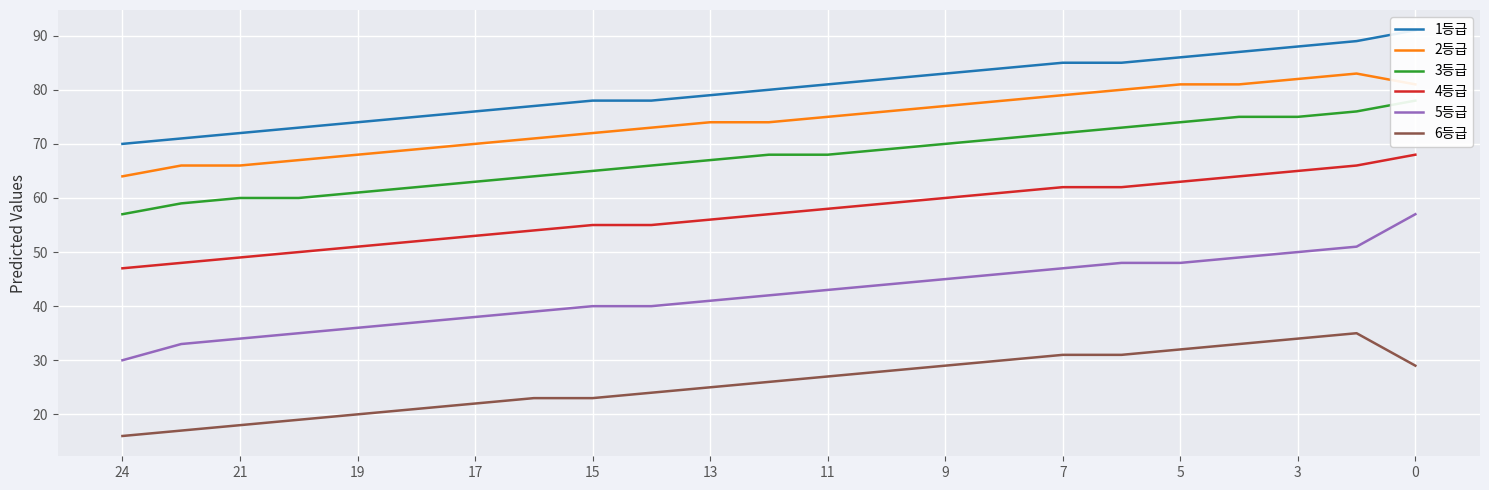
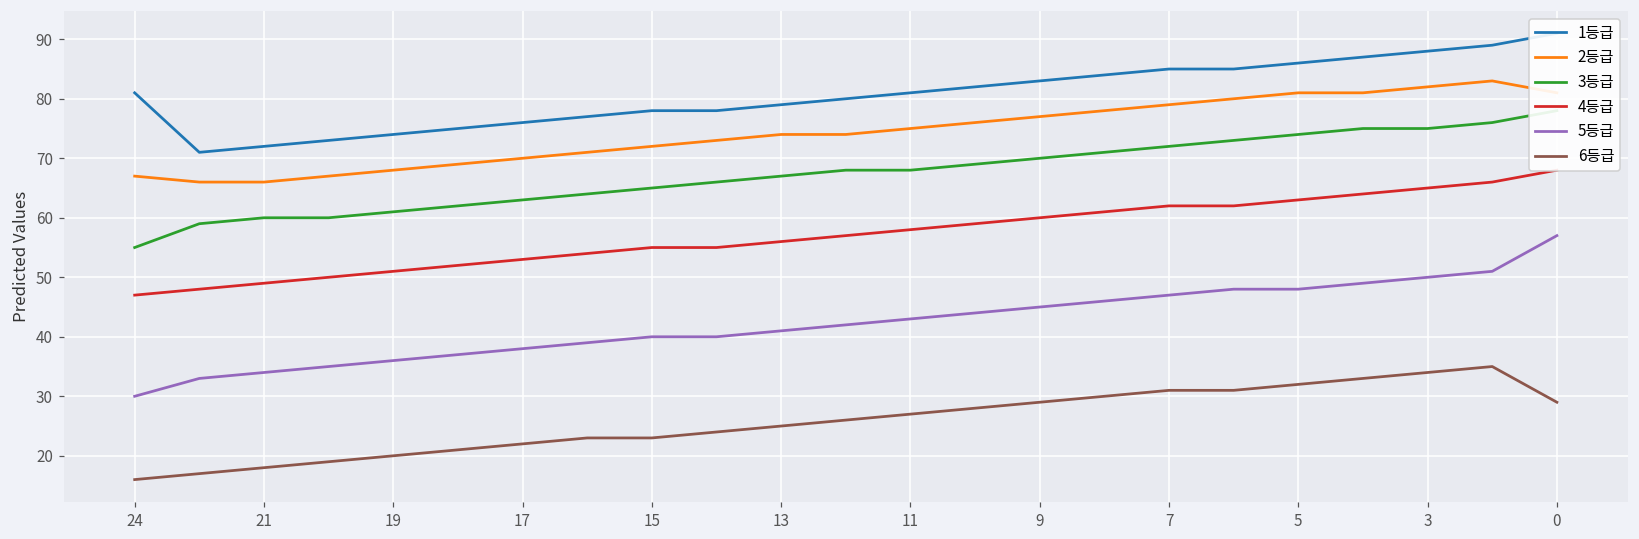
1등급, 24: 70 -> 81
2등급, 24: 64 -> 67
3등급, 24: 57 -> 55
